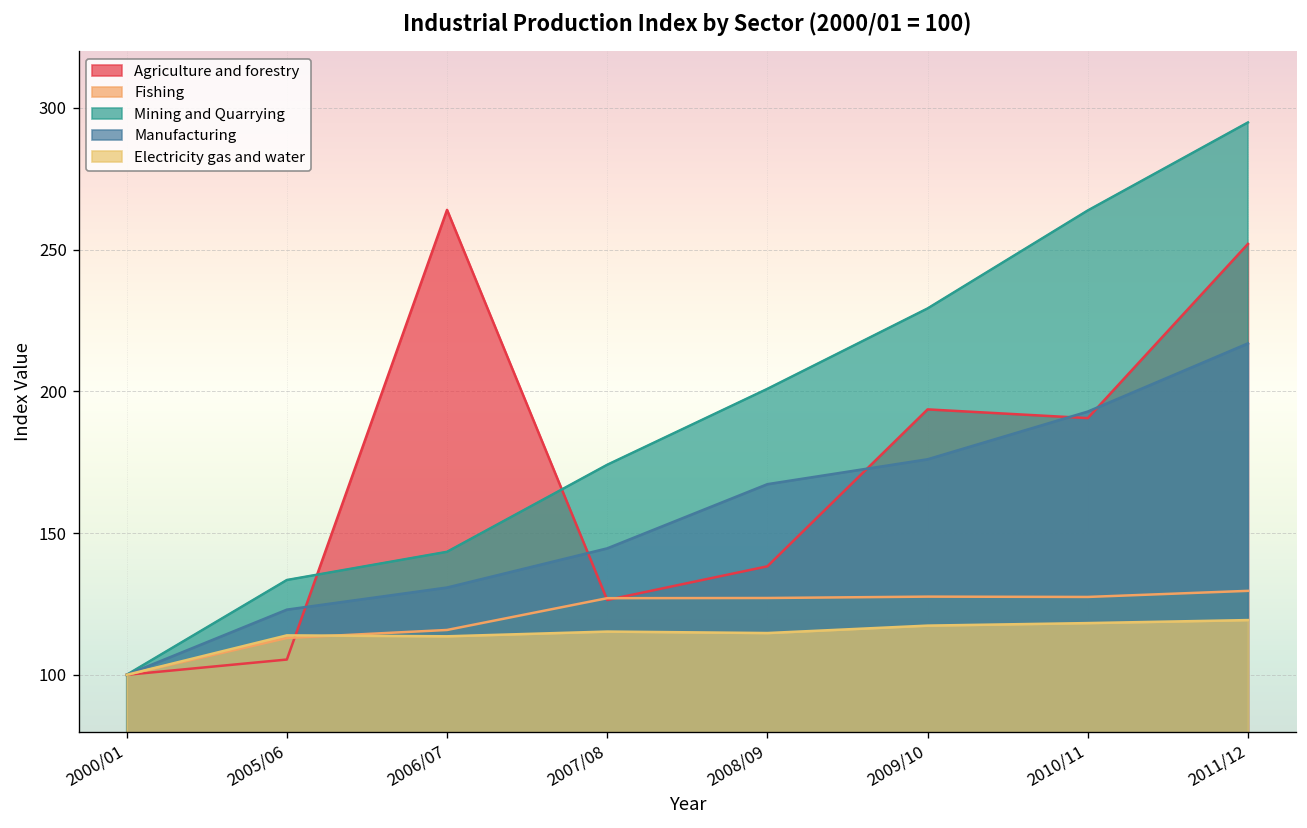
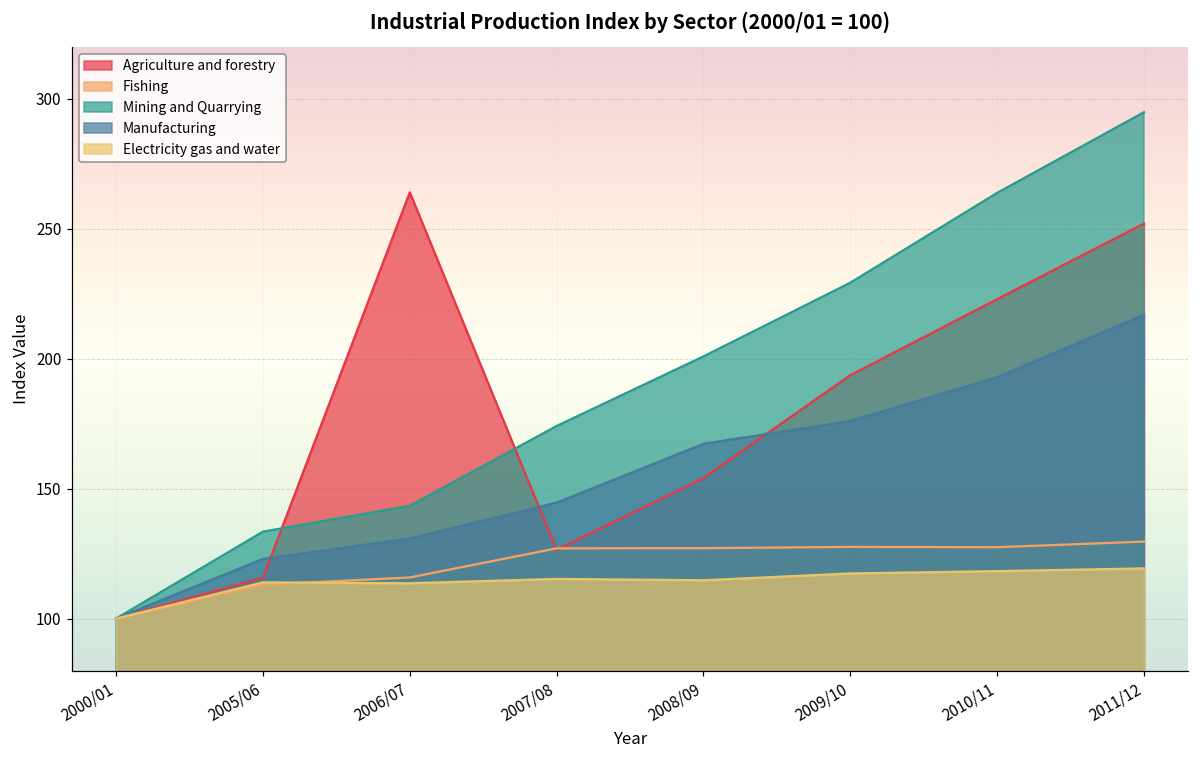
Agriculture and forestry, 2005/06: 105 -> 116
Agriculture and forestry, 2008/09: 138 -> 154
Agriculture and forestry, 2010/11: 191 -> 223
